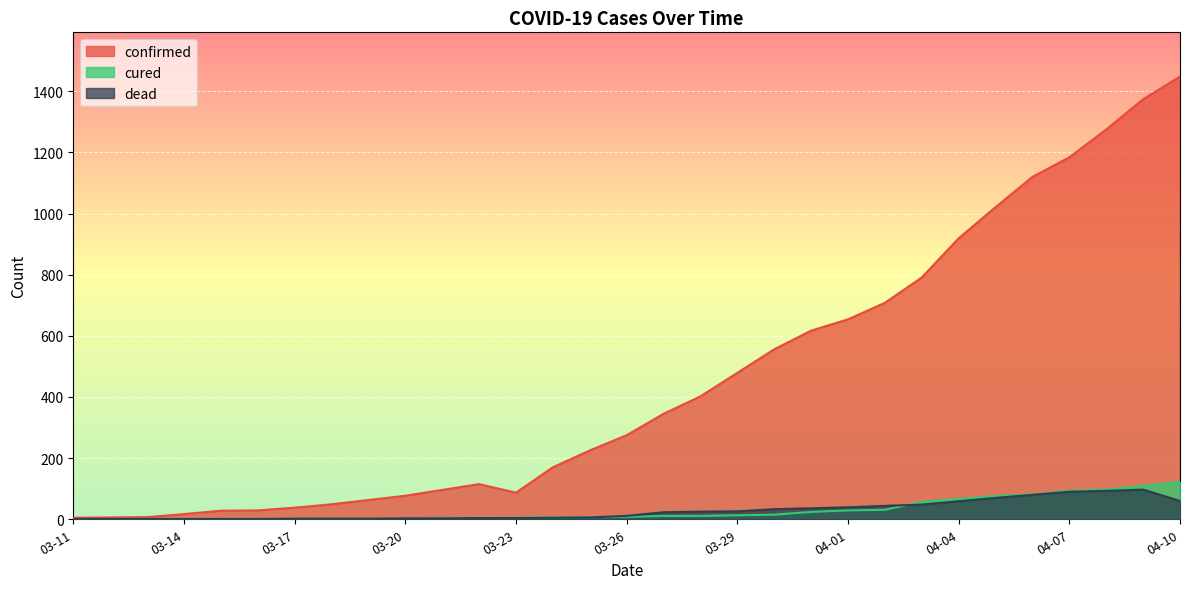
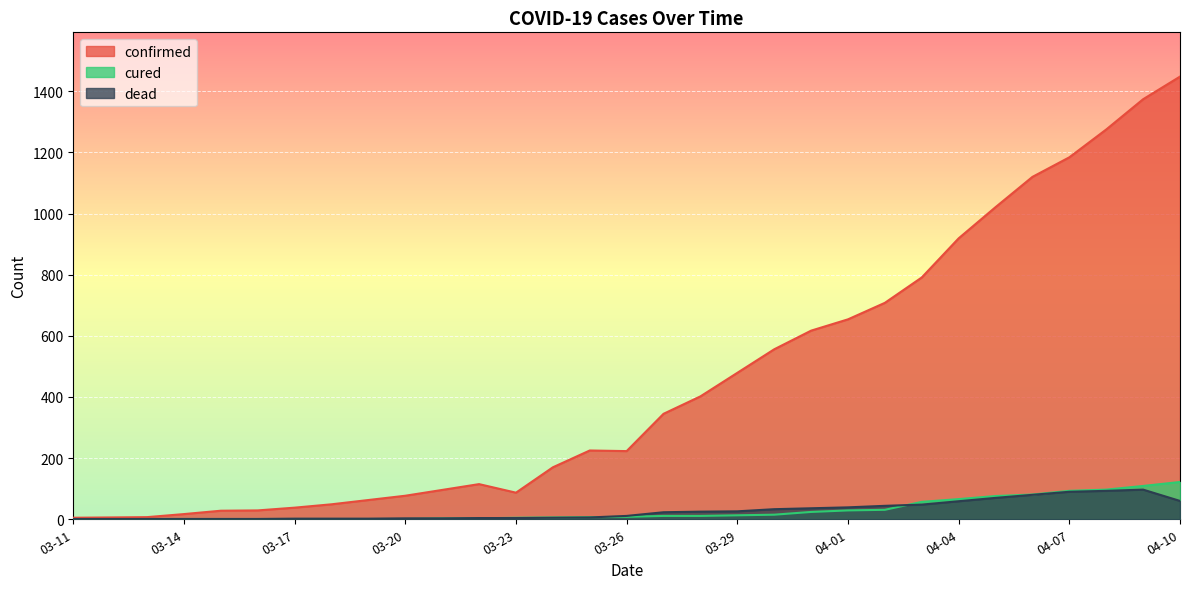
confirmed, 03-26: 280 -> 220
